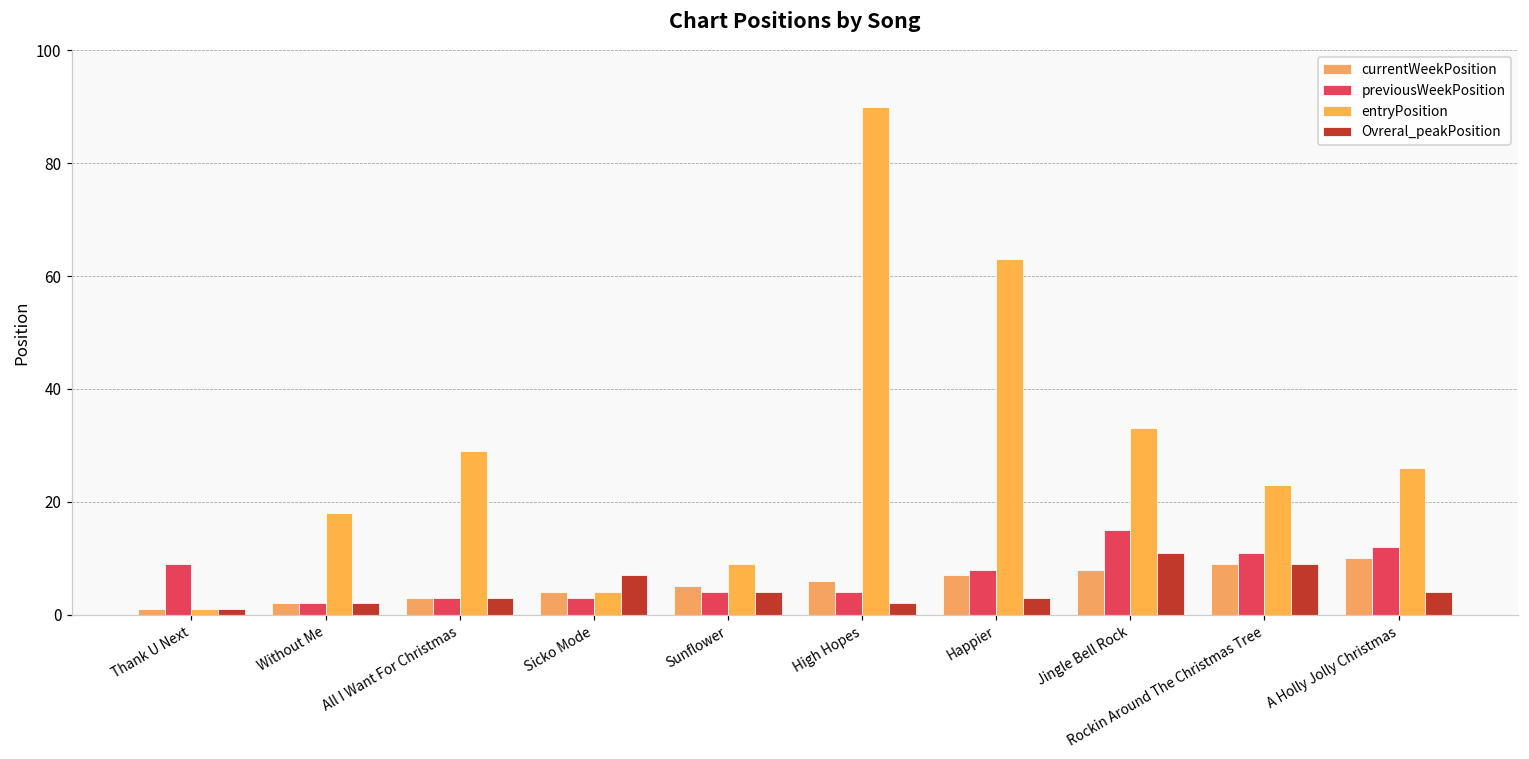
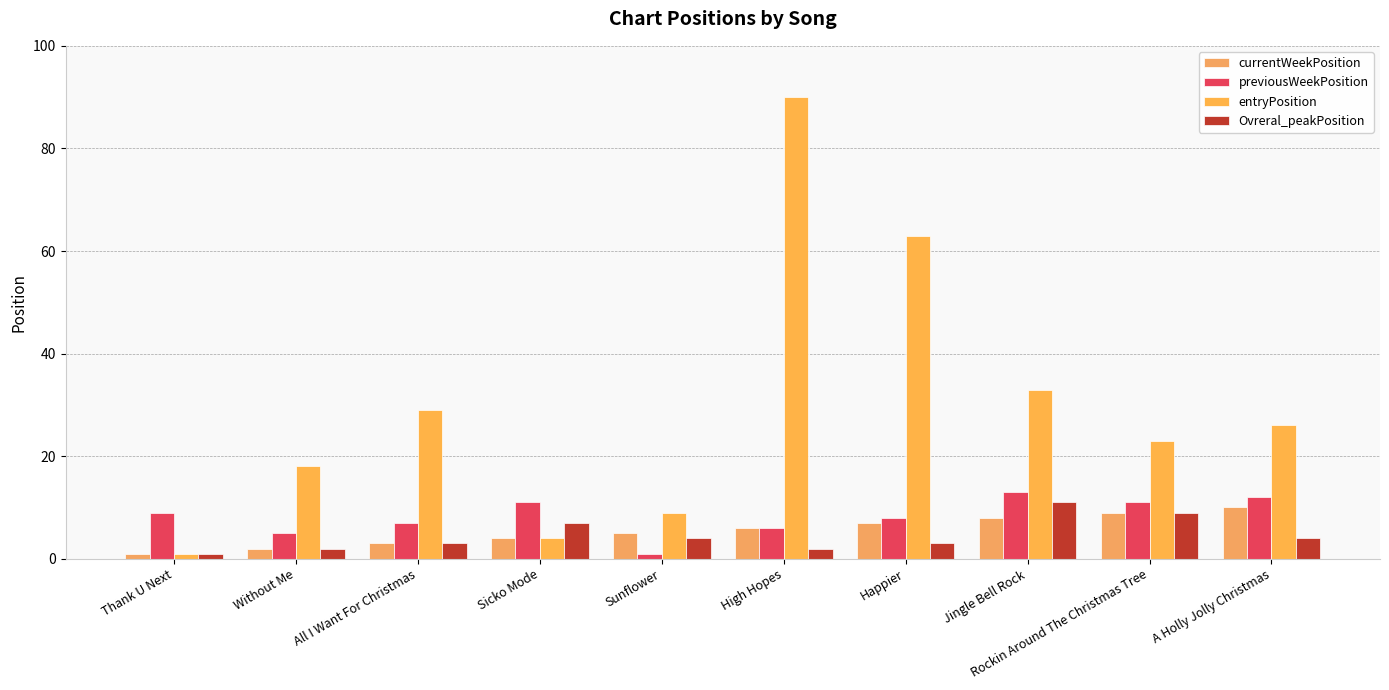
previousWeekPosition, Without Me: 2 -> 5
previousWeekPosition, All I Want For Christmas: 3 -> 7
previousWeekPosition, Sicko Mode: 3 -> 11
previousWeekPosition, Sunflower: 4 -> 1
previousWeekPosition, High Hopes: 4 -> 6
previousWeekPosition, Jingle Bell Rock: 15 -> 13
